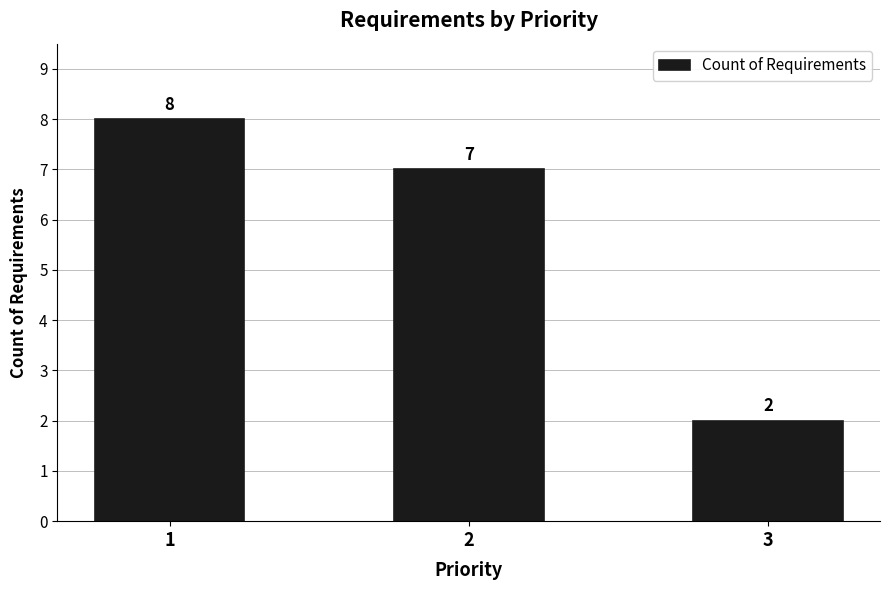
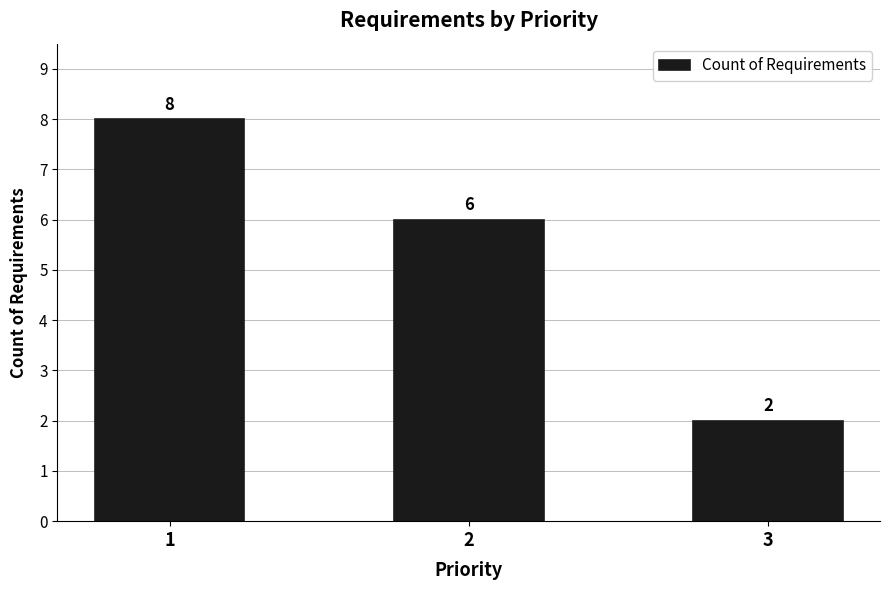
2: 7 -> 6
